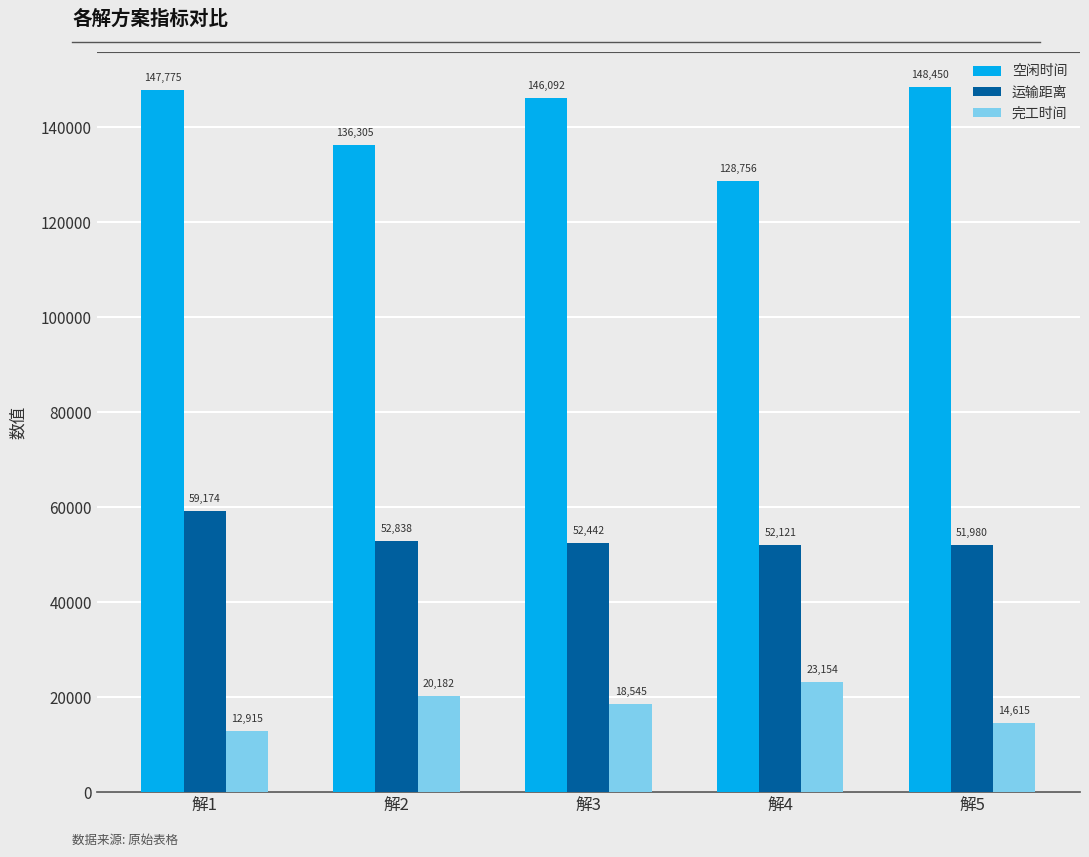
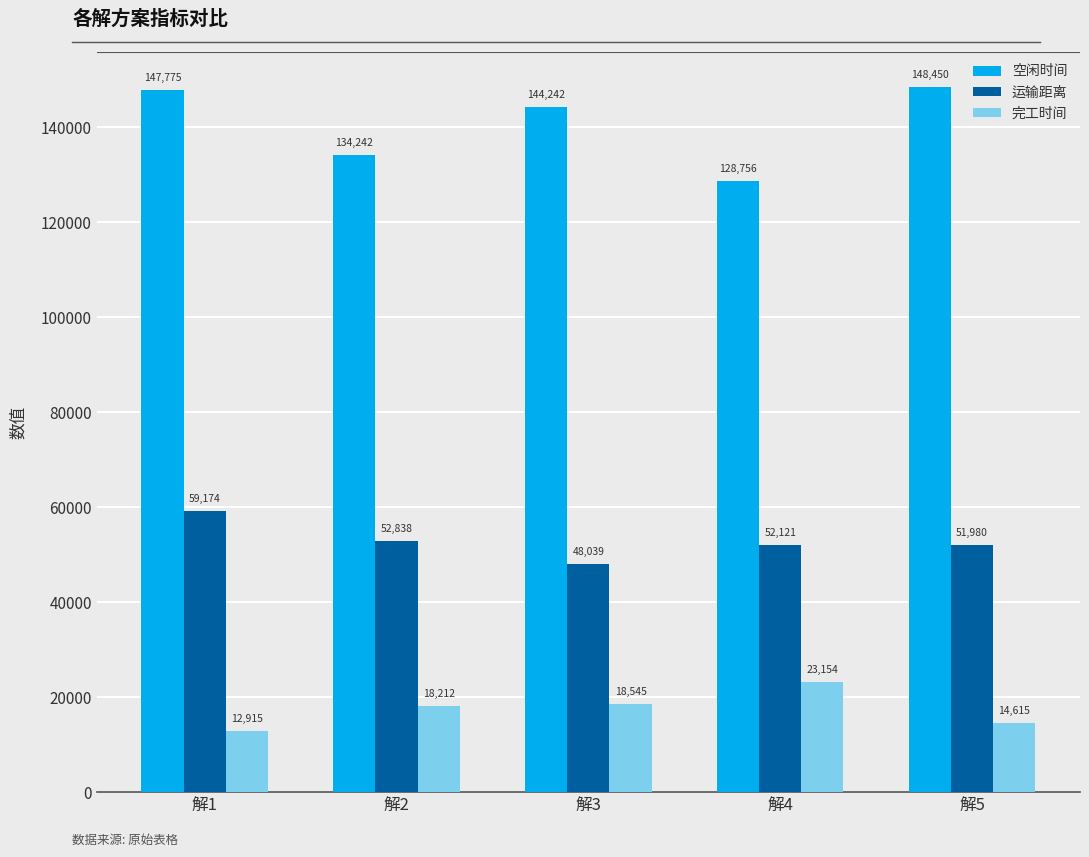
空闲时间, 解2: 136,305 -> 134,242
完工时间, 解2: 20,182 -> 18,212
空闲时间, 解3: 146,092 -> 144,242
运输距离, 解3: 52,442 -> 48,039
